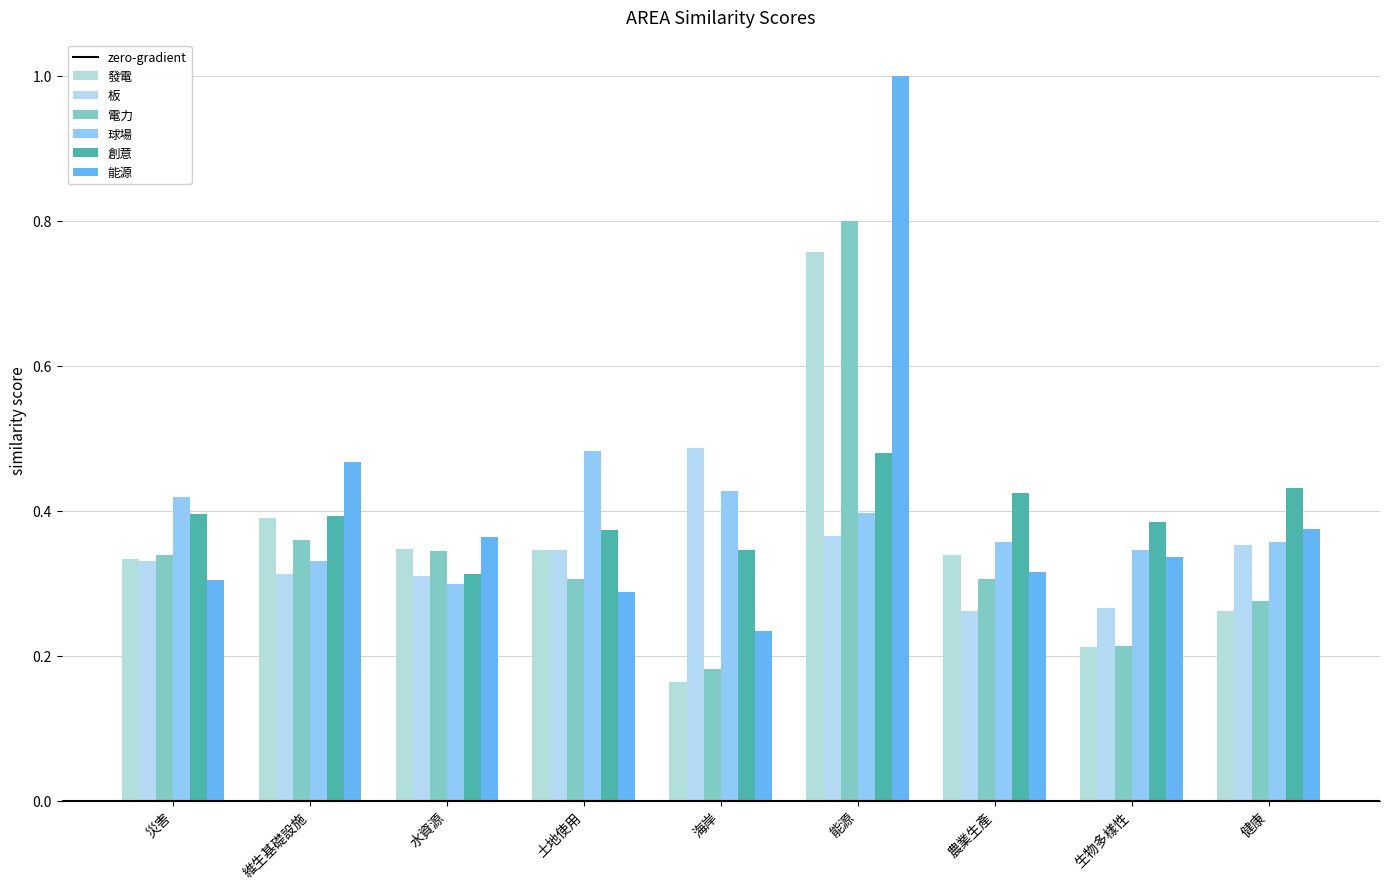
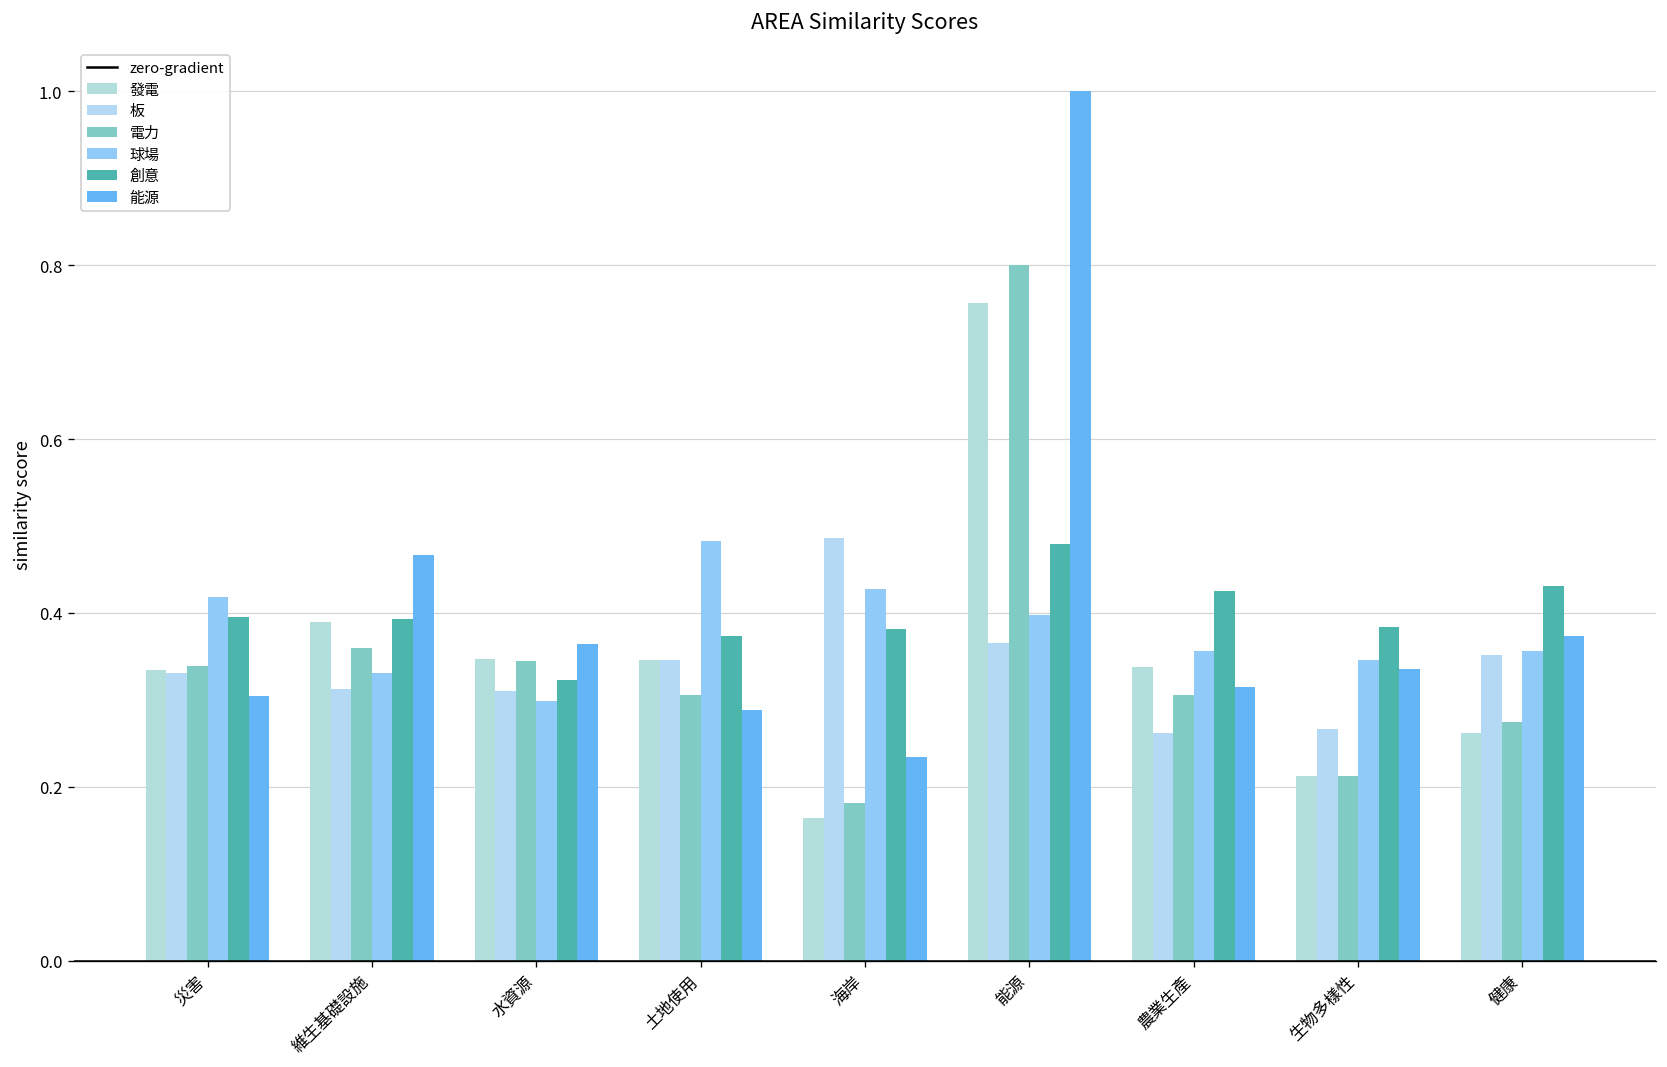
創意, 水資源: 0.31 -> 0.32
創意, 海岸: 0.35 -> 0.38
